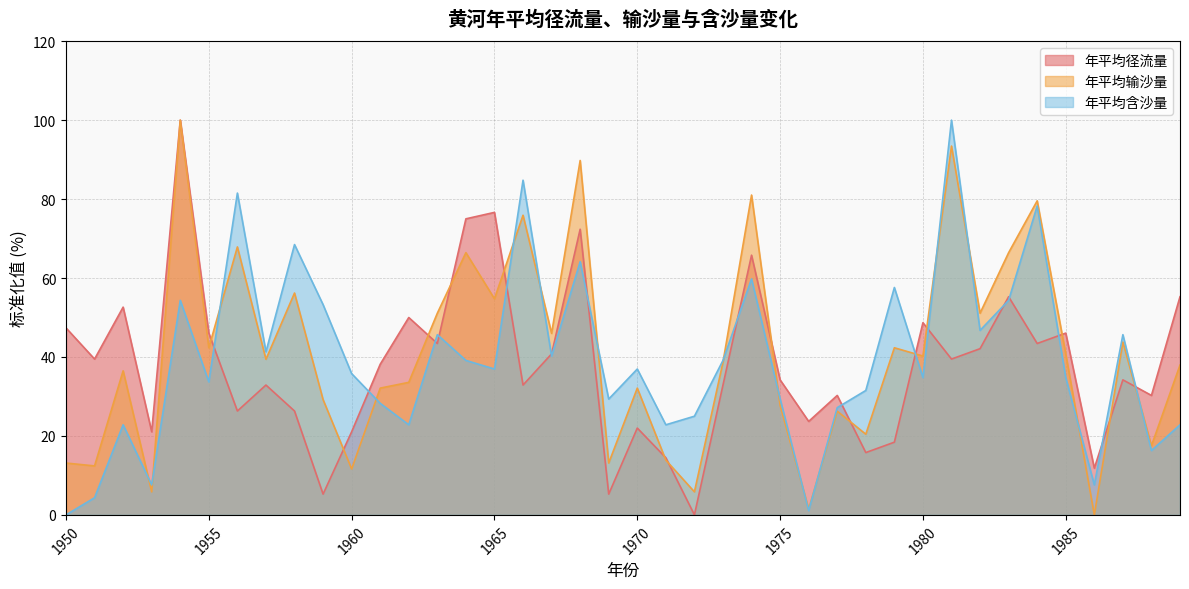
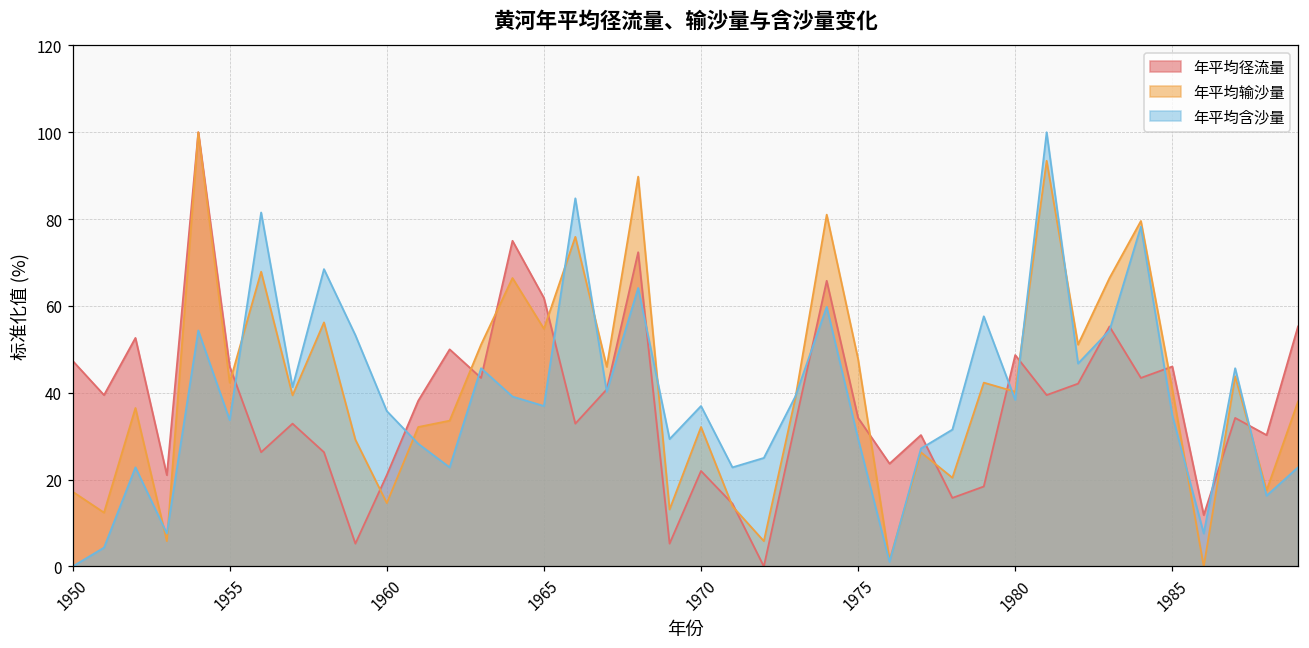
年平均输沙量, 1950: 13 -> 17
年平均输沙量, 1960: 12 -> 15
年平均径流量, 1965: 77 -> 62
年平均输沙量, 1975: 28 -> 48
年平均含沙量, 1980: 35 -> 38
